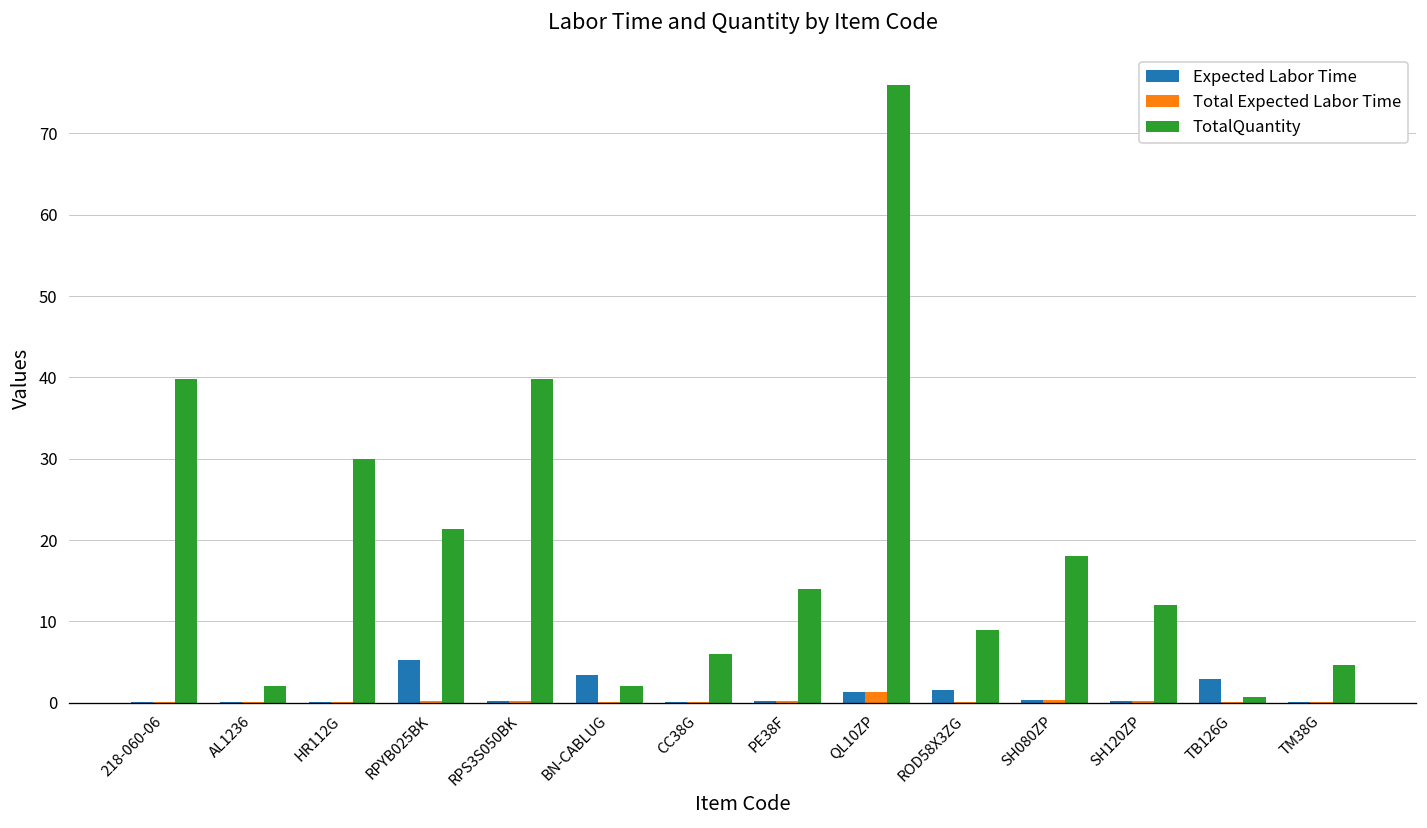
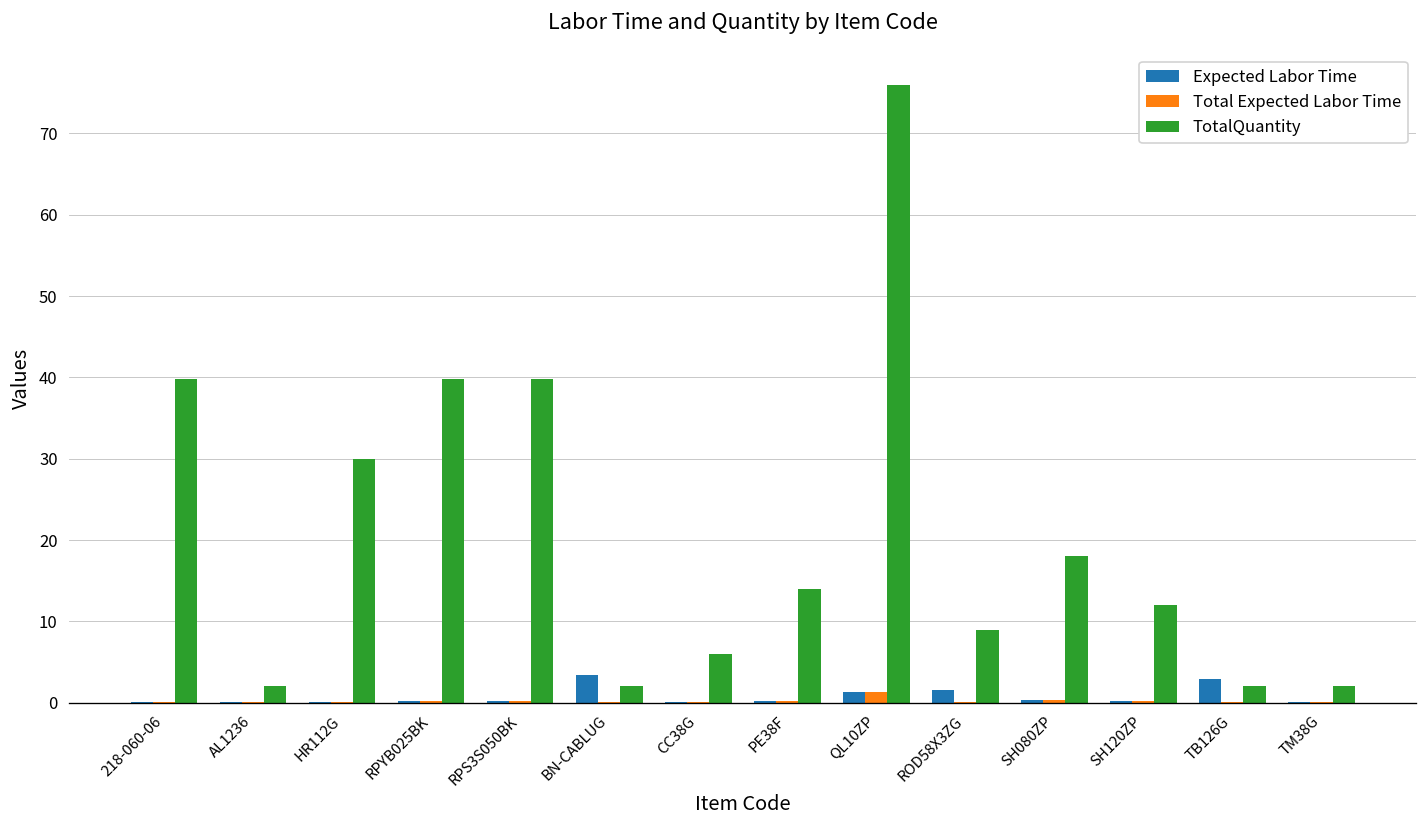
Expected Labor Time, RPYB025BK: 5 -> 0
TotalQuantity, RPYB025BK: 21 -> 40
TotalQuantity, TB126G: 1 -> 2
TotalQuantity, TM38G: 5 -> 2
